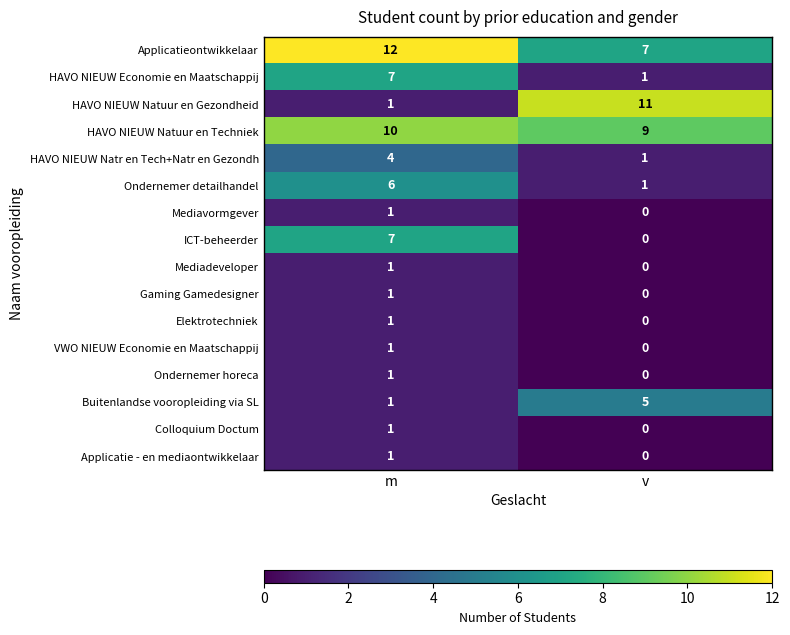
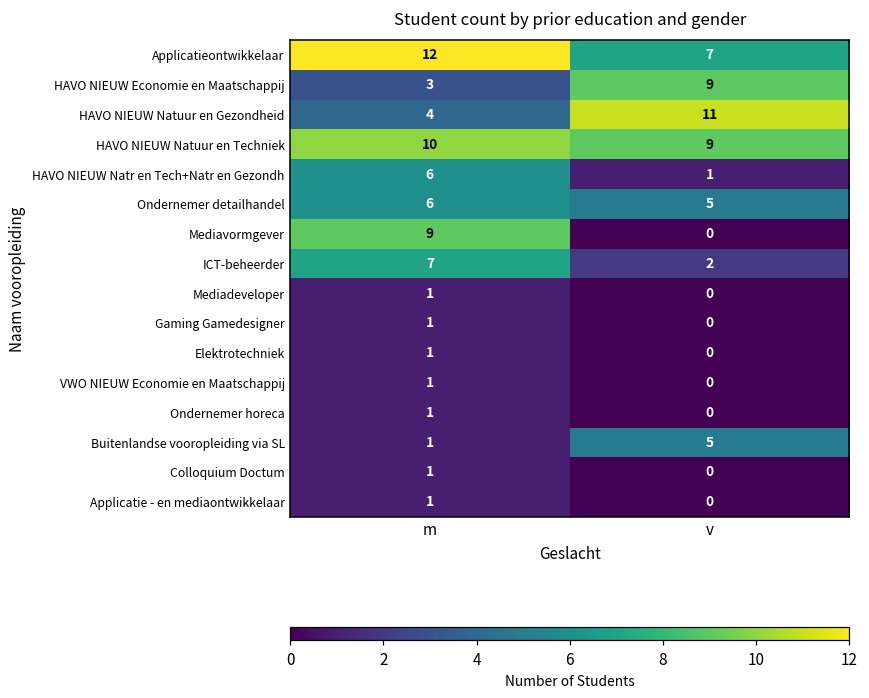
HAVO NIEUW Economie en Maatschappij, m: 7 -> 3
HAVO NIEUW Economie en Maatschappij, v: 1 -> 9
HAVO NIEUW Natuur en Gezondheid, m: 1 -> 4
HAVO NIEUW Natr en Tech+Natr en Gezondh, m: 4 -> 6
Ondernemer detailhandel, v: 1 -> 5
Mediavormgever, m: 1 -> 9
ICT-beheerder, v: 0 -> 2
